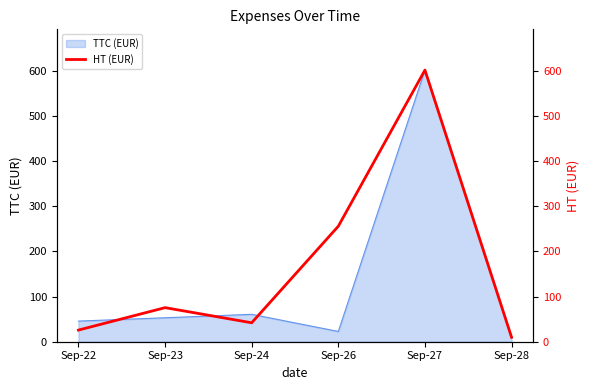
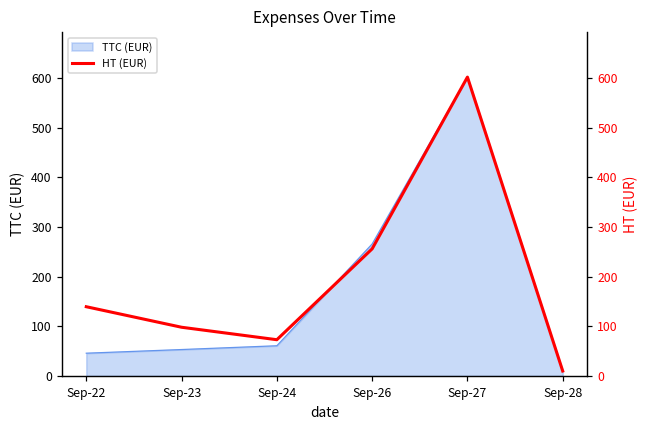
TTC (EUR), Sep-26: 20 -> 270
HT (EUR), Sep-22: 30 -> 140
HT (EUR), Sep-23: 80 -> 100
HT (EUR), Sep-24: 40 -> 70
